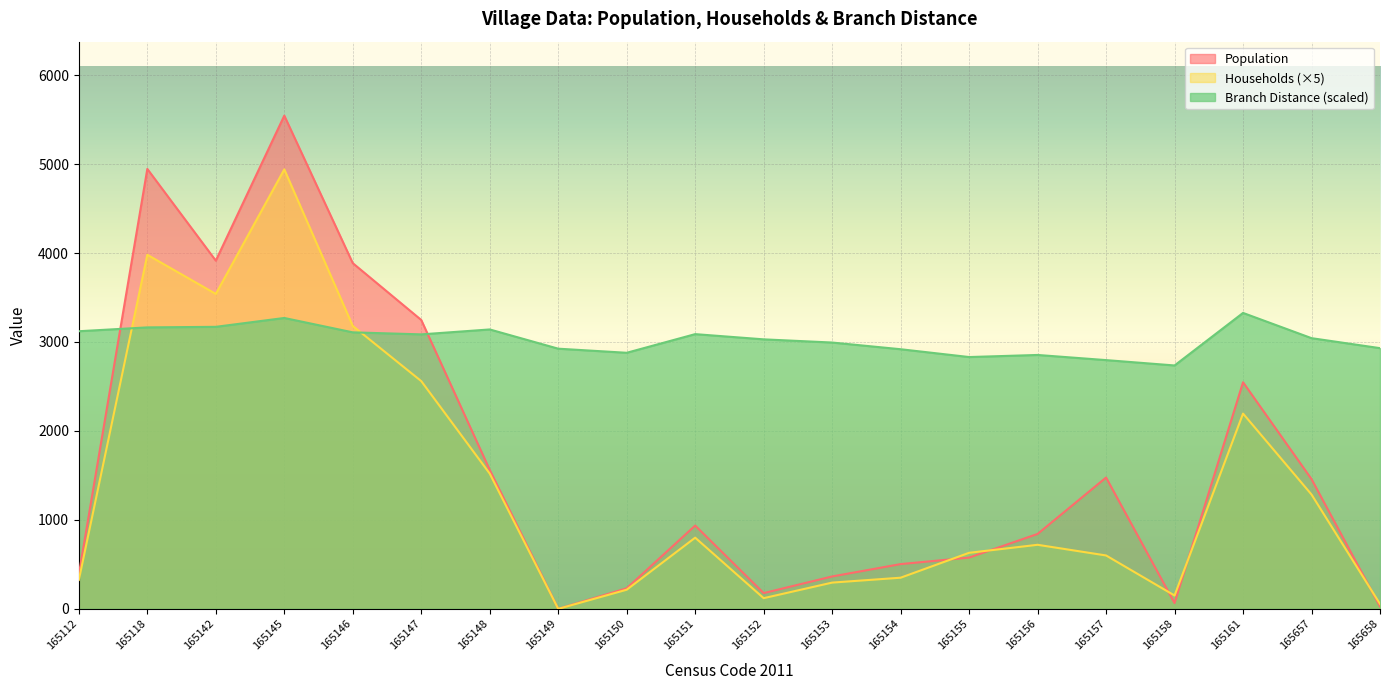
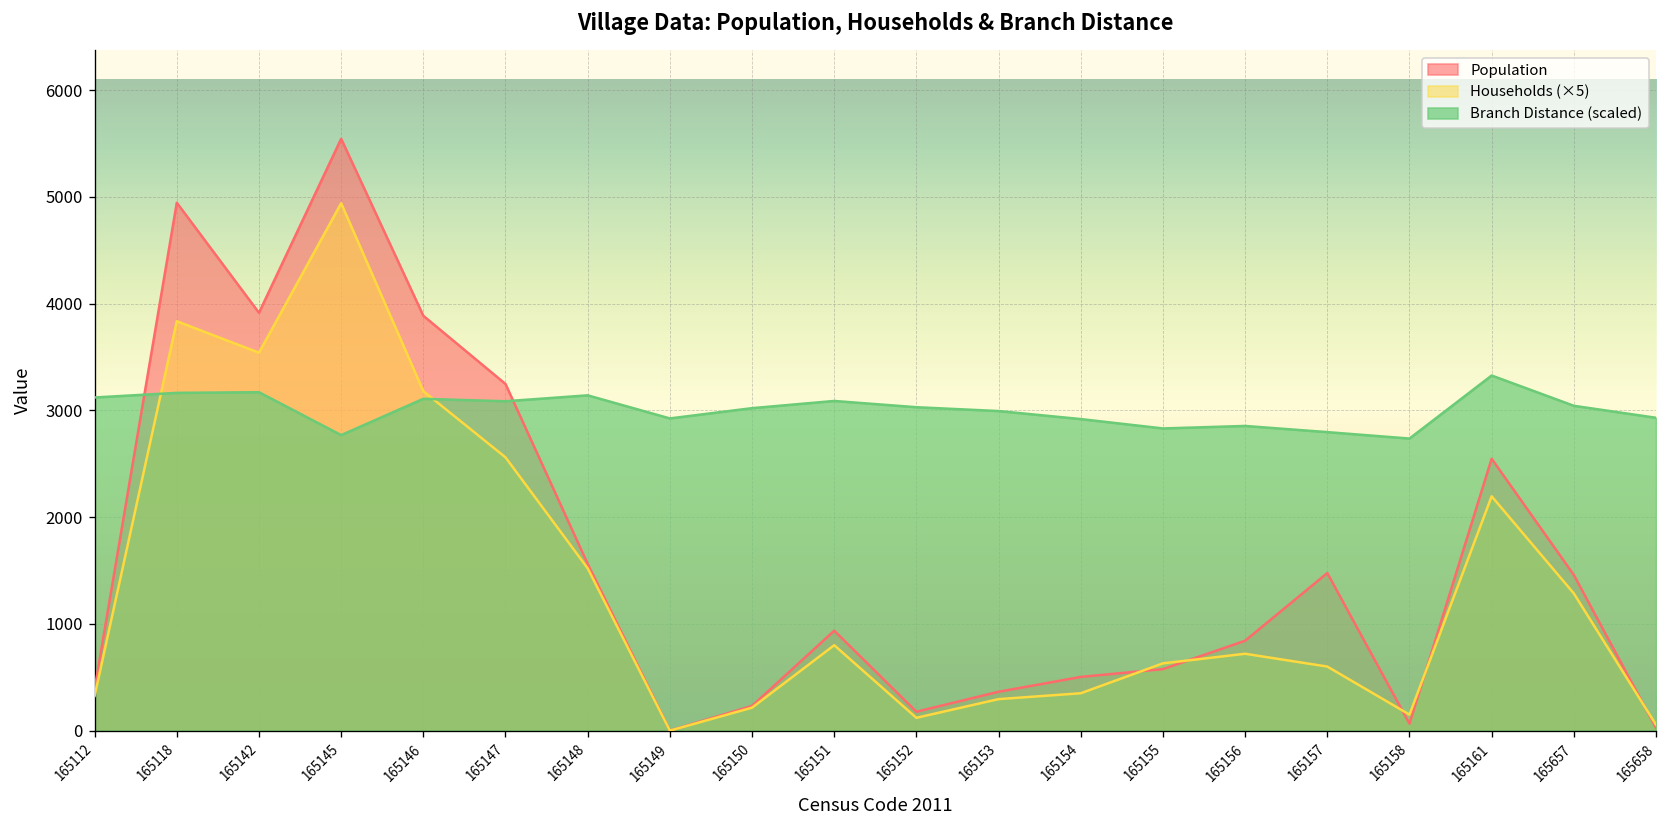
Households (×5), 165118: 4000 -> 3800
Branch Distance (scaled), 165145: 3300 -> 2800
Branch Distance (scaled), 165150: 2900 -> 3000
